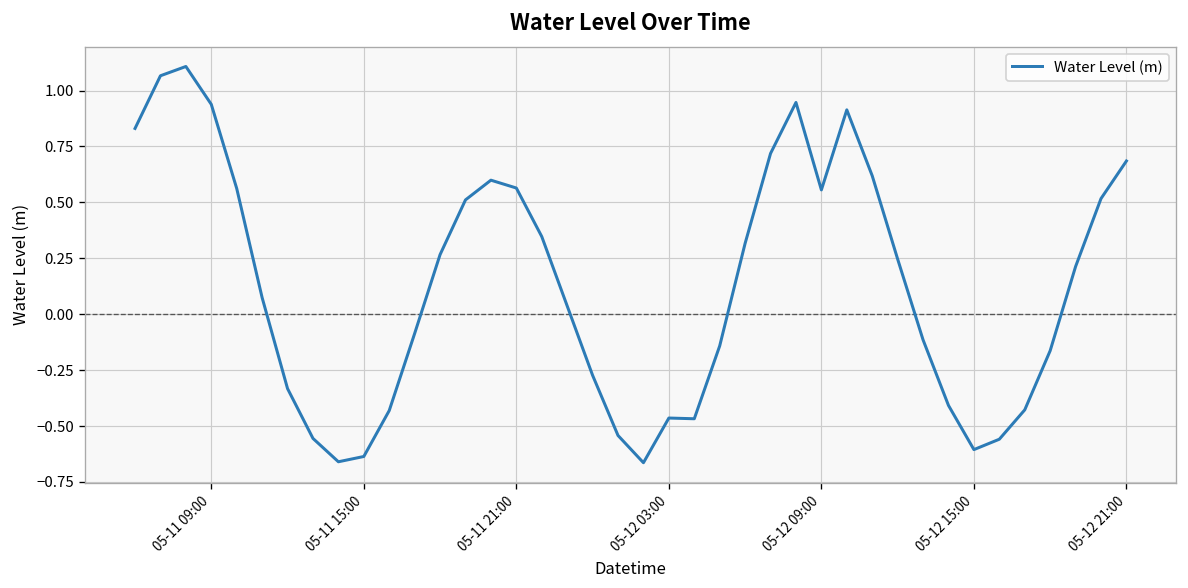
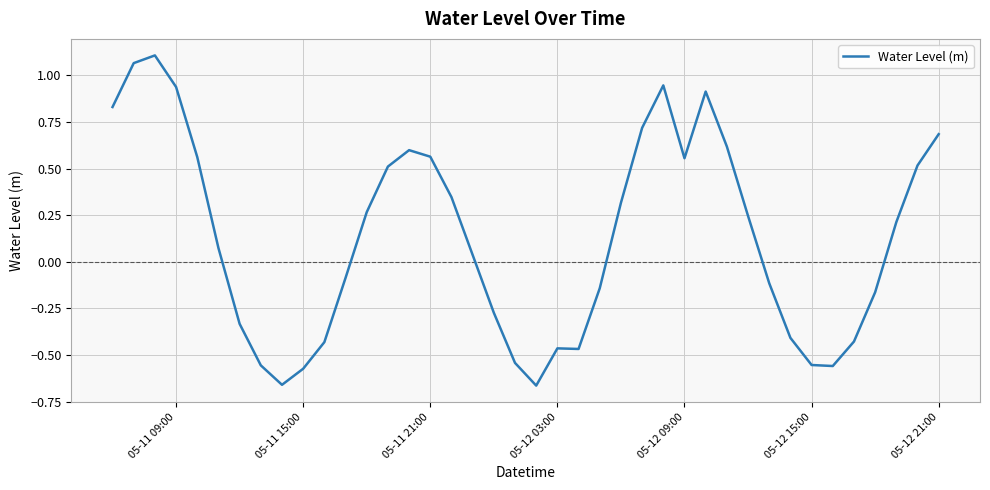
05-11 15:00: -0.64 -> -0.57
05-12 15:00: -0.61 -> -0.55
